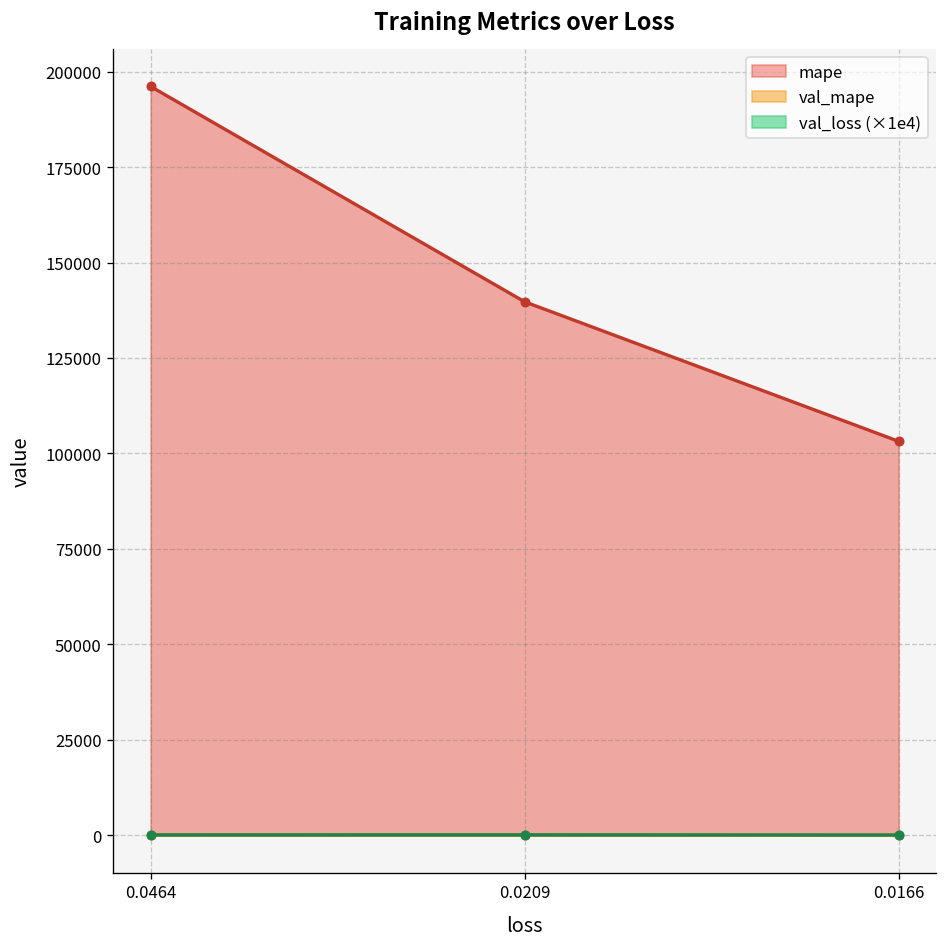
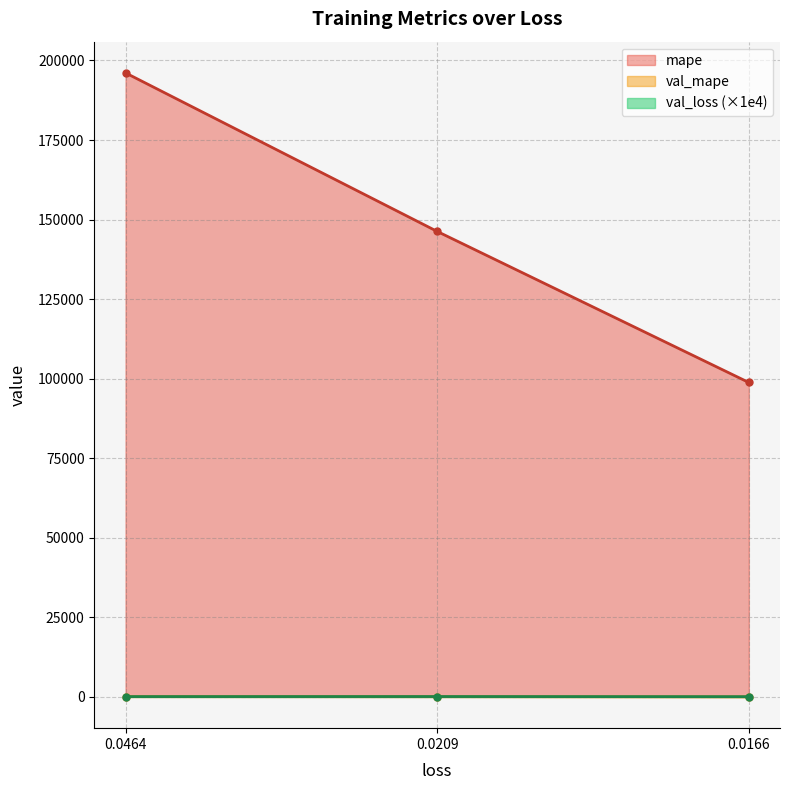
mape, 0.0209: 140000 -> 146000
mape, 0.0166: 103000 -> 99000
